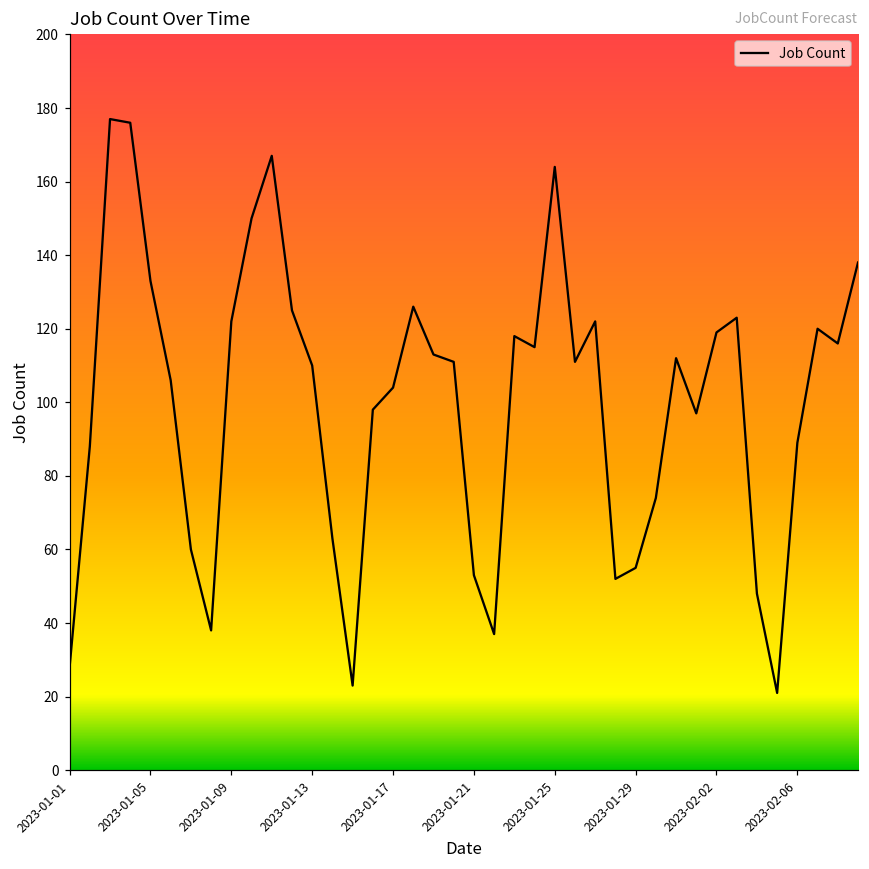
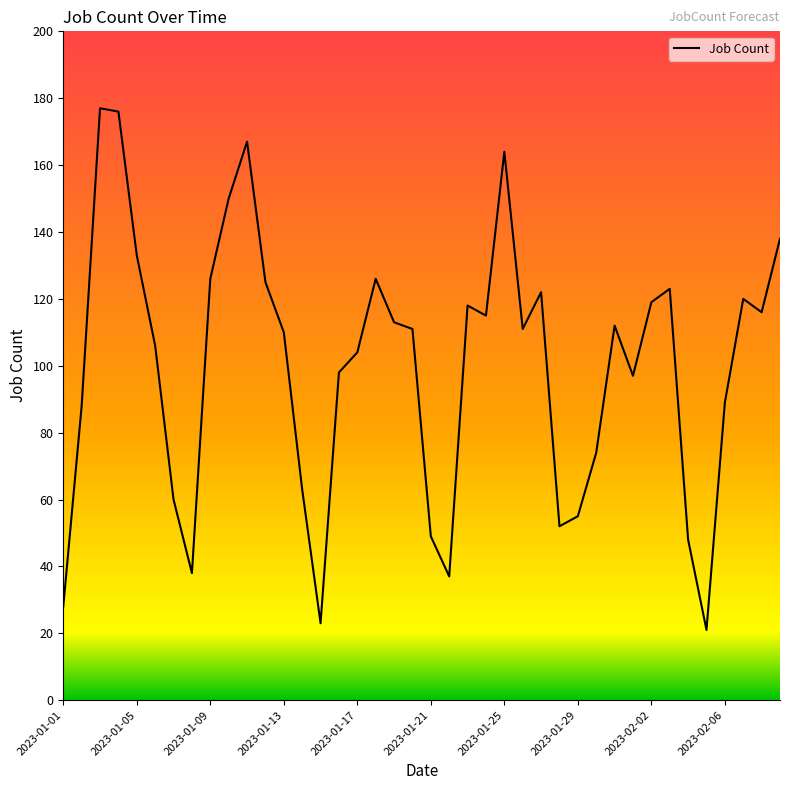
2023-01-09: 122 -> 126
2023-01-21: 53 -> 49
